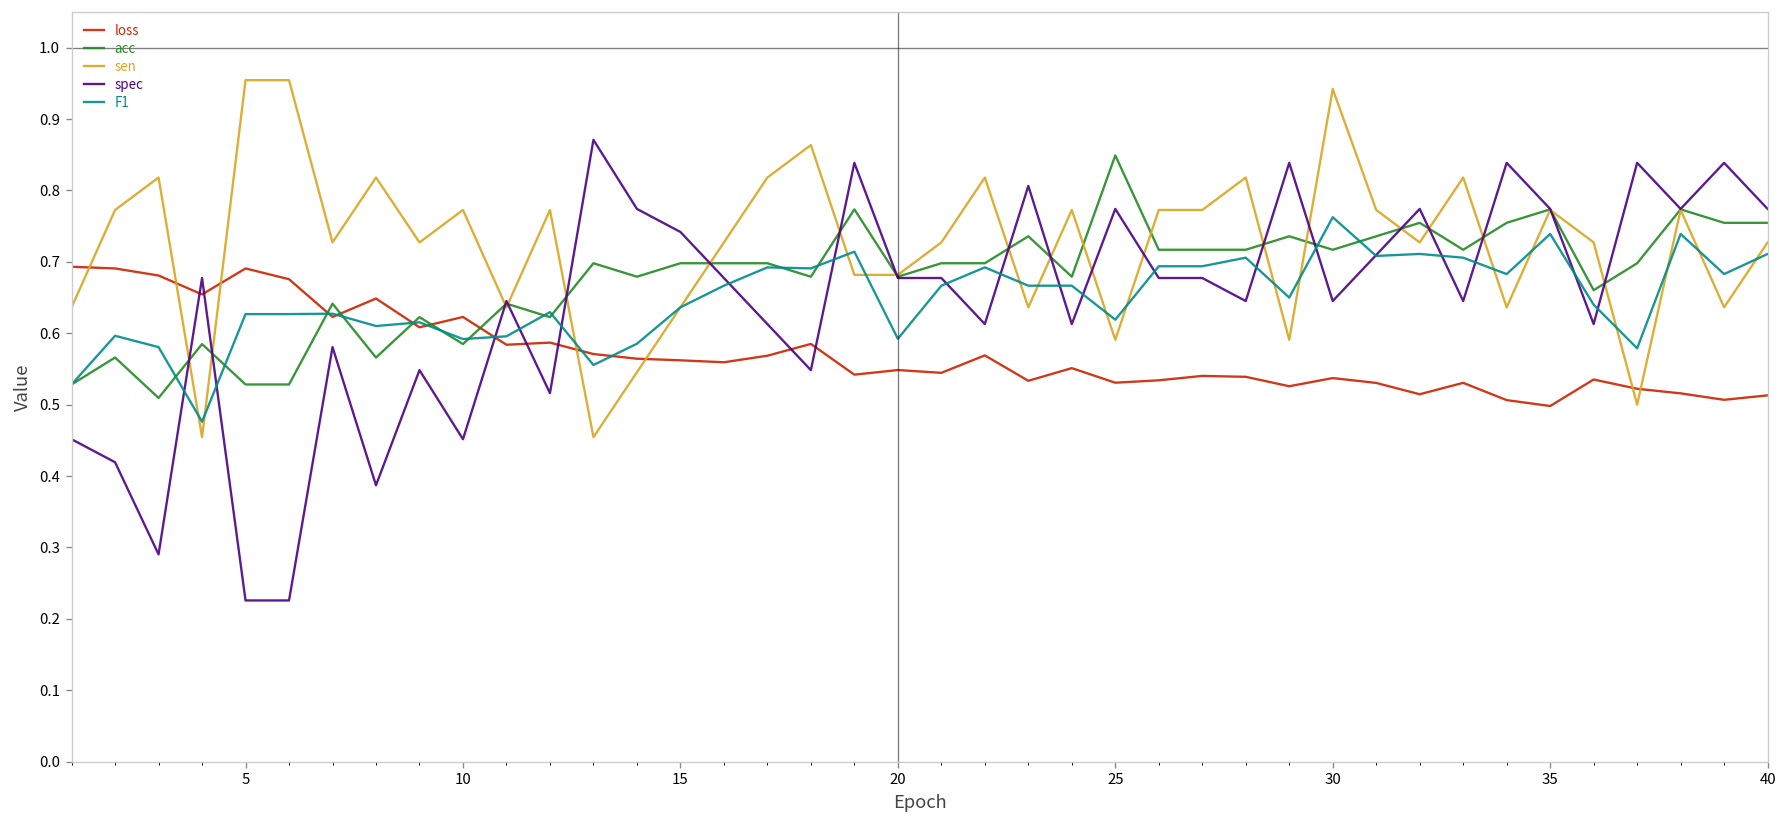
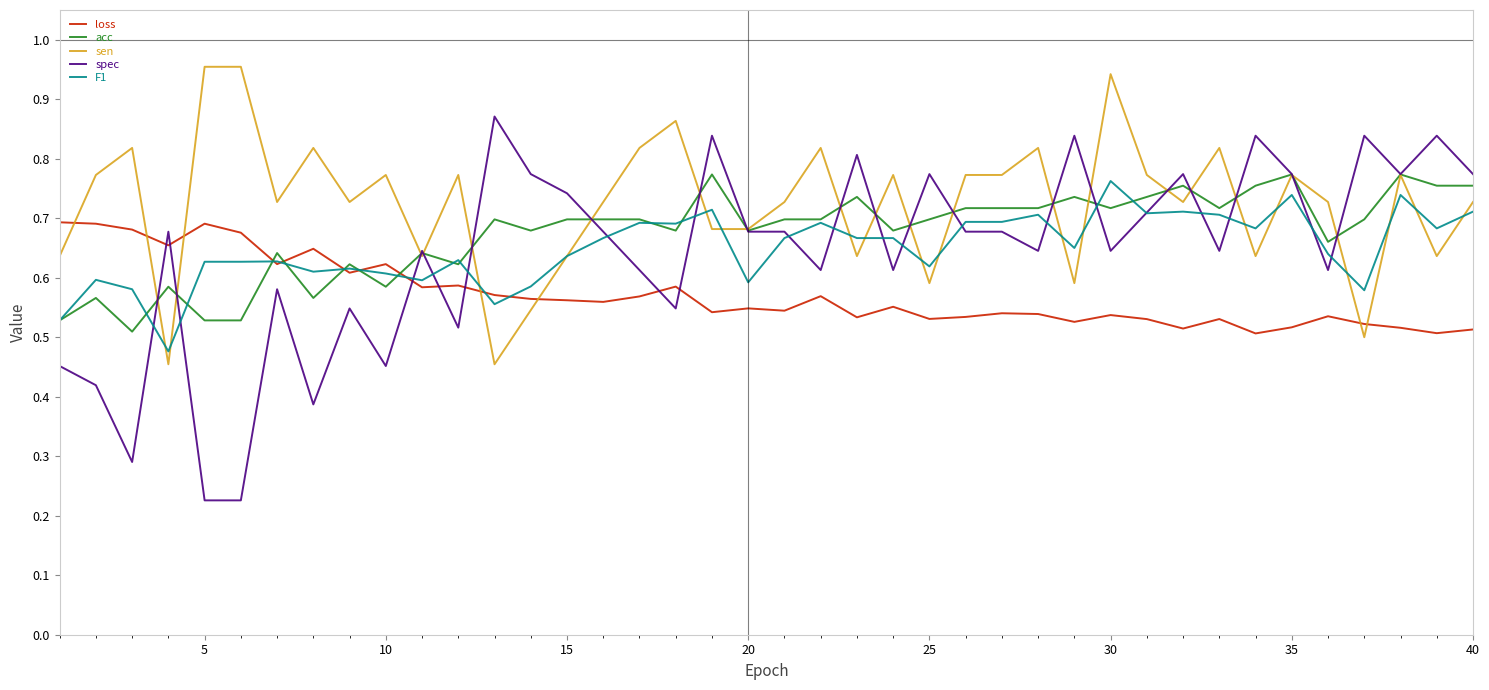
F1, 10: 0.59 -> 0.61
acc, 25: 0.85 -> 0.70
loss, 35: 0.50 -> 0.52
